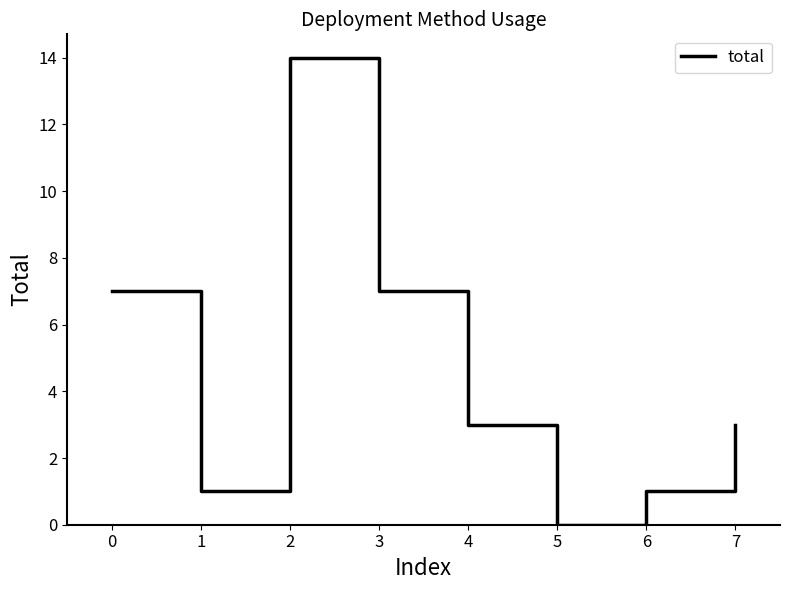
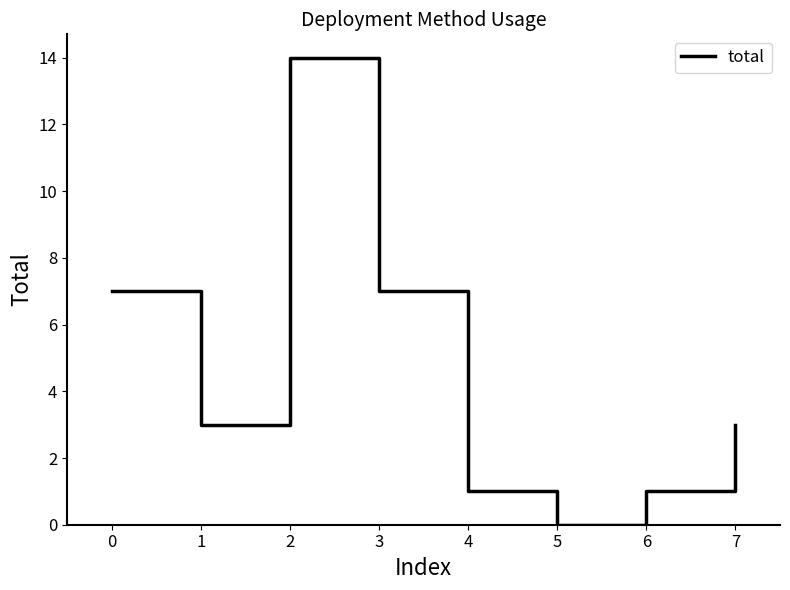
1: 1 -> 3
4: 3 -> 1
